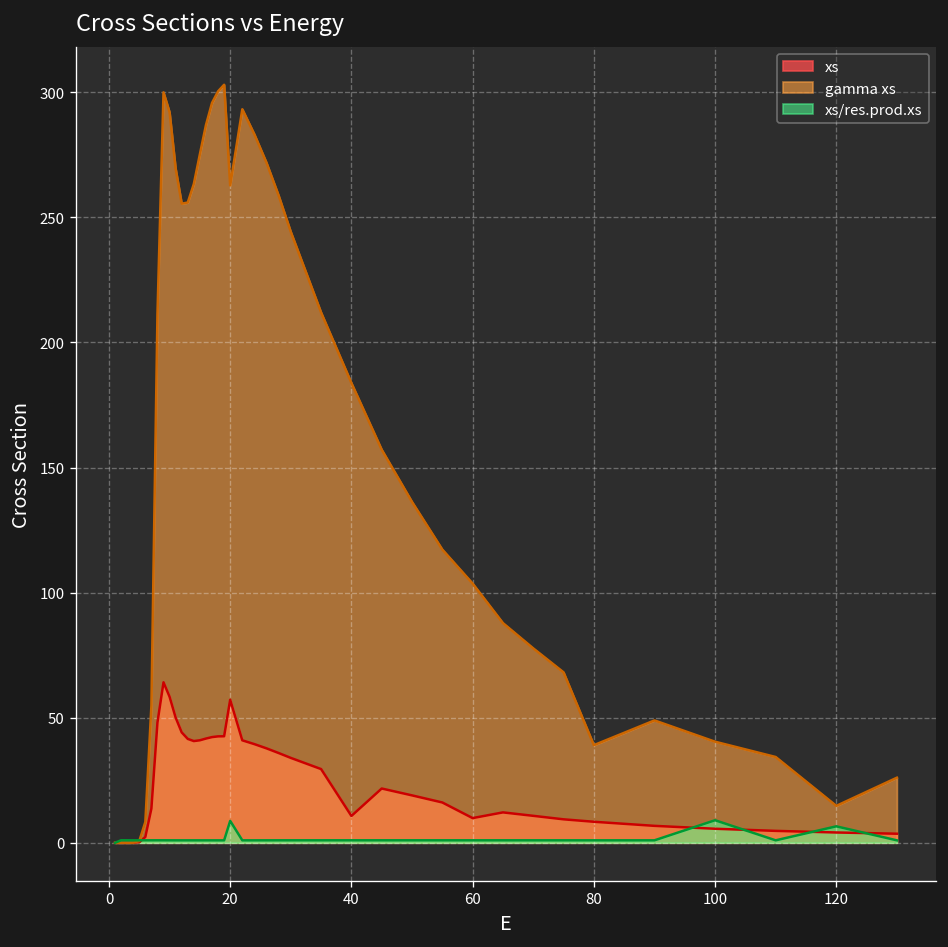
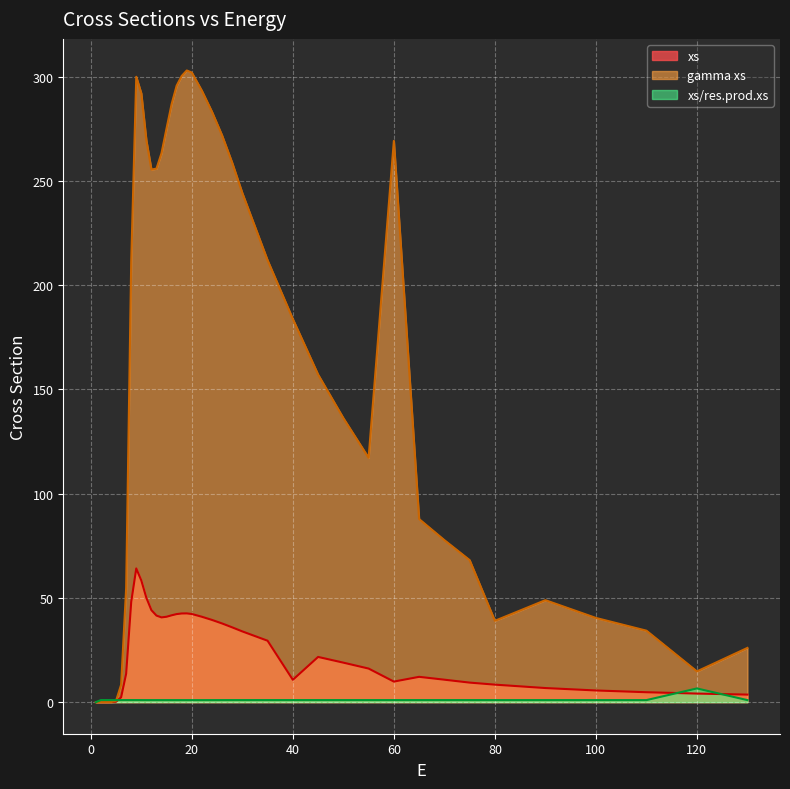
xs, 20: 57 -> 42
gamma xs, 20: 263 -> 302
xs/res.prod.xs, 20: 9 -> 1
gamma xs, 60: 104 -> 269
xs/res.prod.xs, 100: 9 -> 1
